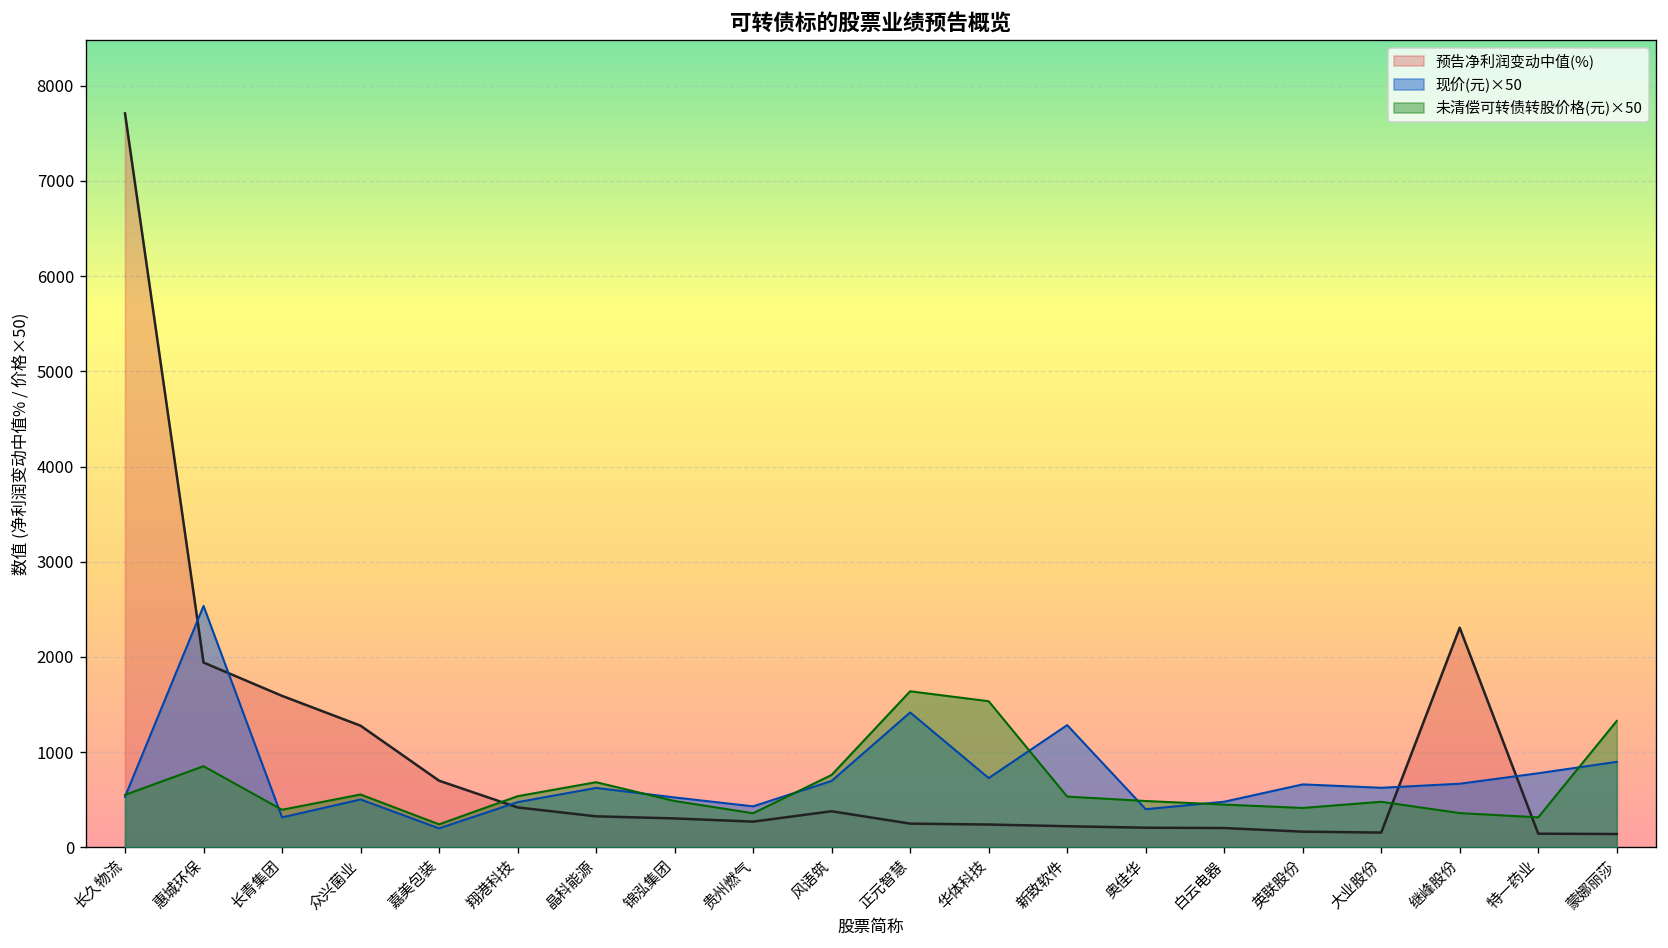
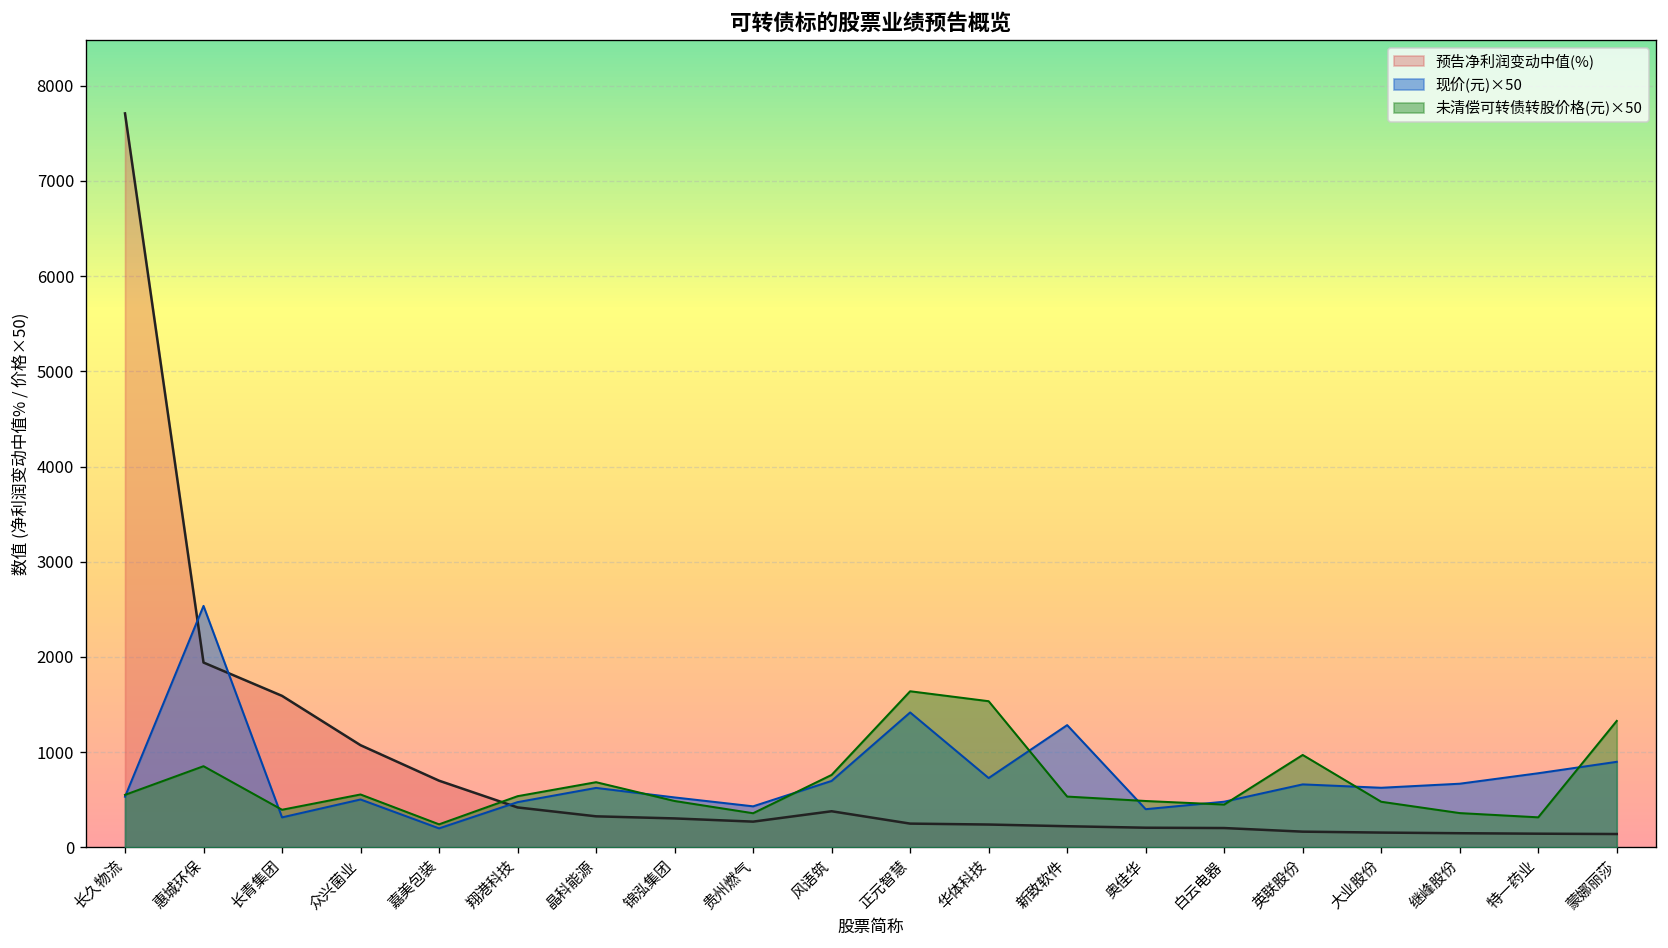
预告净利润变动中值(%), 众兴菌业: 1300 -> 1100
未清偿可转债转股价格(元)×50, 英联股份: 400 -> 1000
预告净利润变动中值(%), 继峰股份: 2300 -> 100
